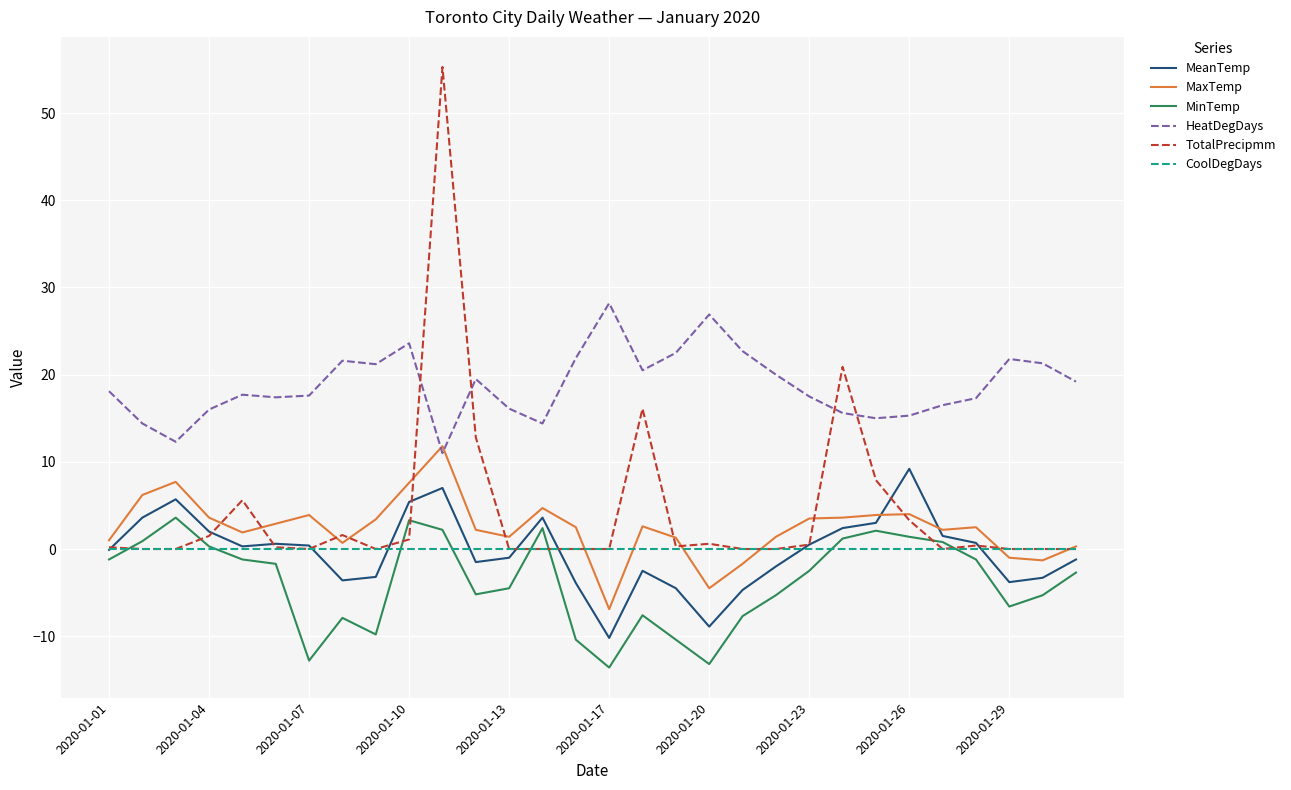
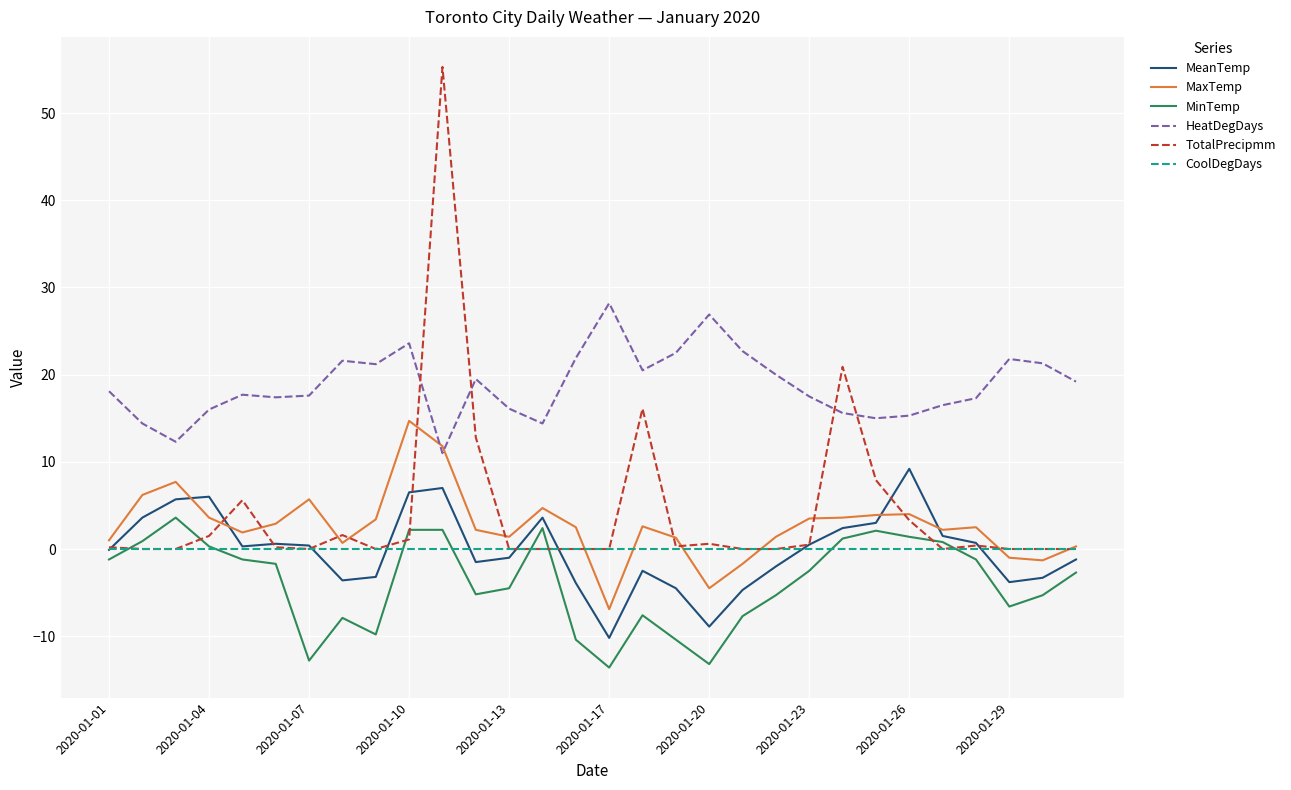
MeanTemp, 2020-01-04: 2 -> 6
MaxTemp, 2020-01-07: 4 -> 6
MeanTemp, 2020-01-10: 5 -> 7
MaxTemp, 2020-01-10: 8 -> 15
MinTemp, 2020-01-10: 3 -> 2
